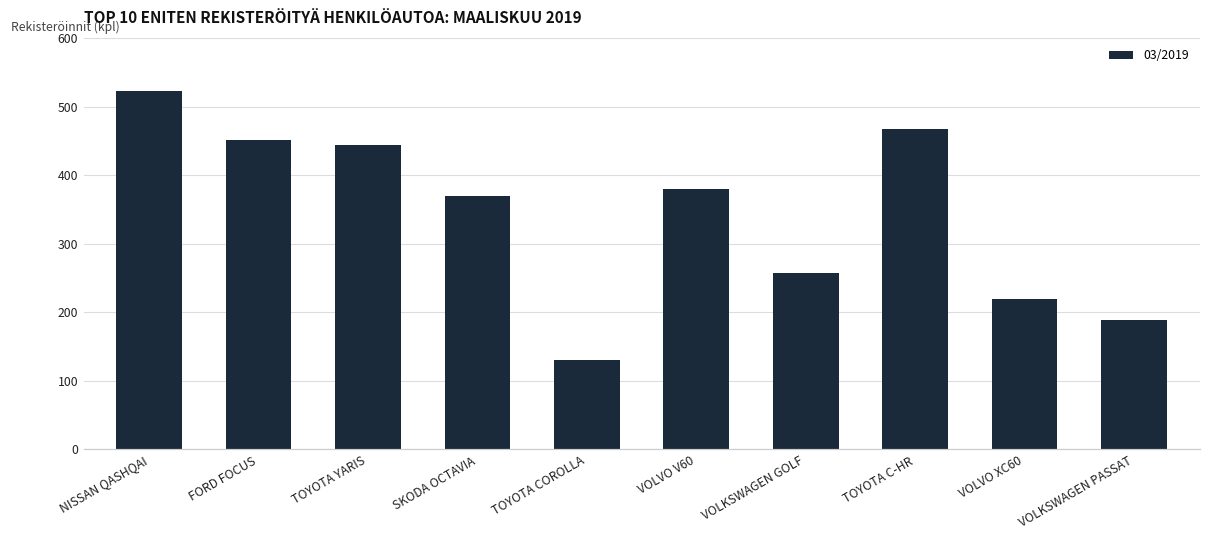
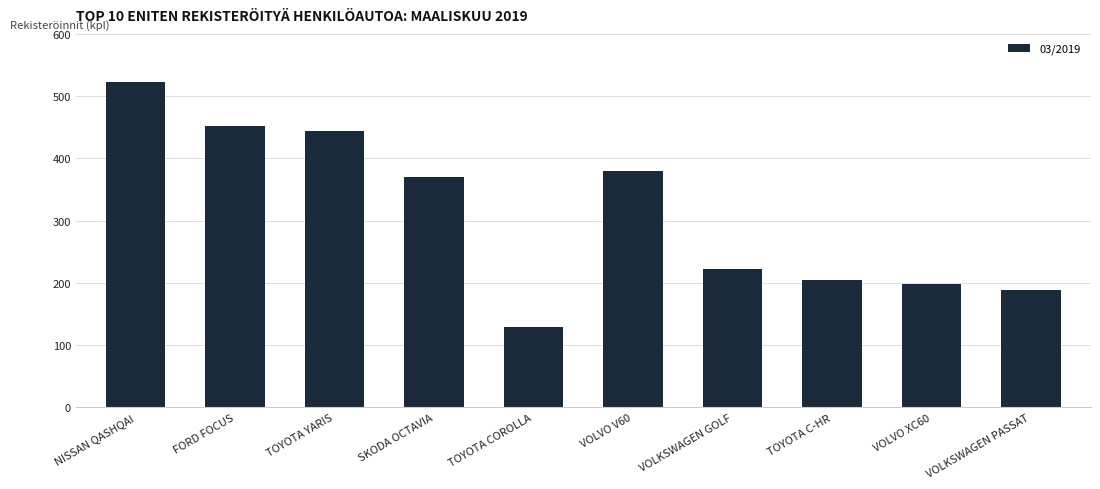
VOLKSWAGEN GOLF: 260 -> 220
TOYOTA C-HR: 470 -> 210
VOLVO XC60: 220 -> 200
